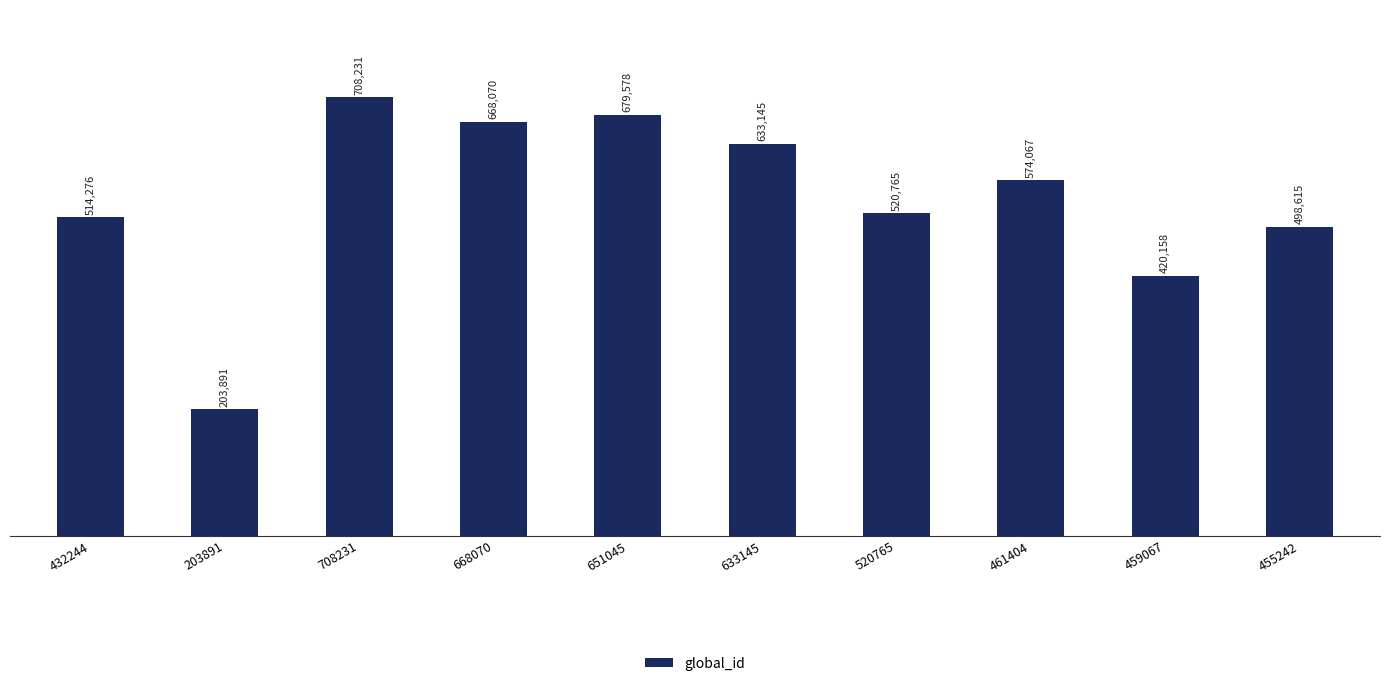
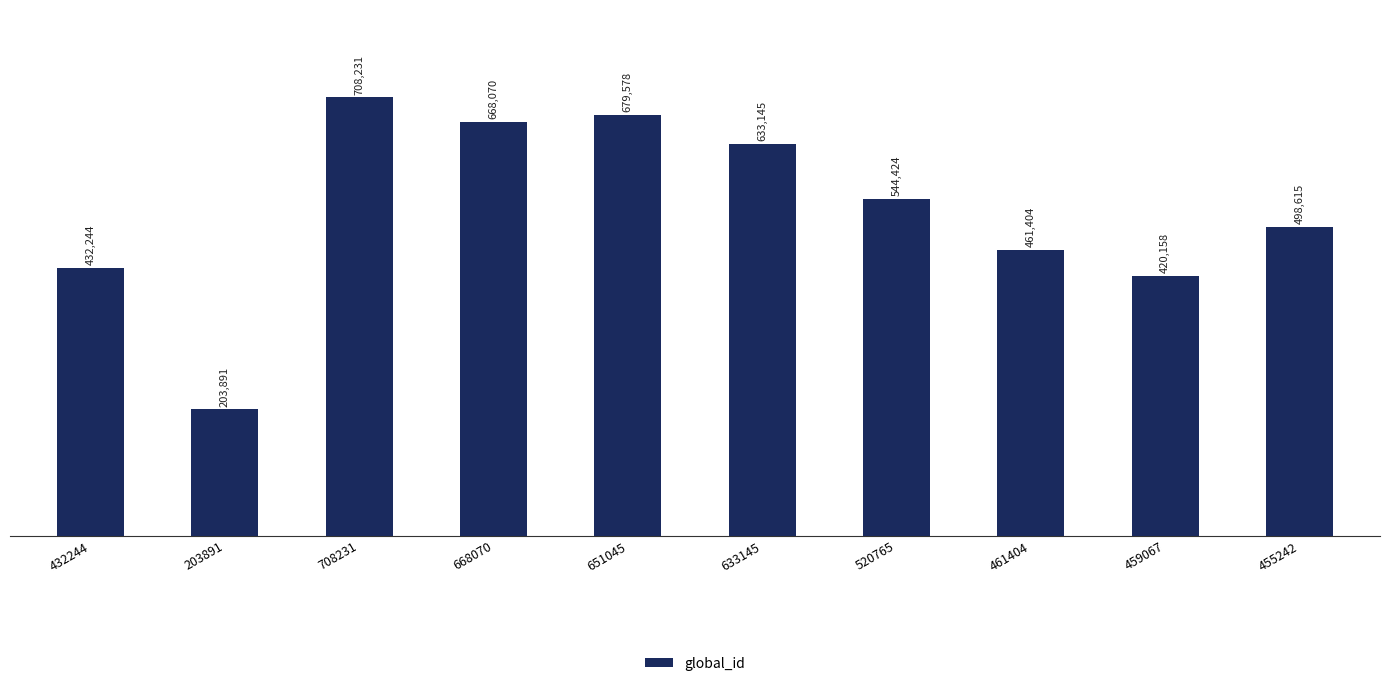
432244: 514,276 -> 432,244
520765: 520,765 -> 544,424
461404: 574,067 -> 461,404
